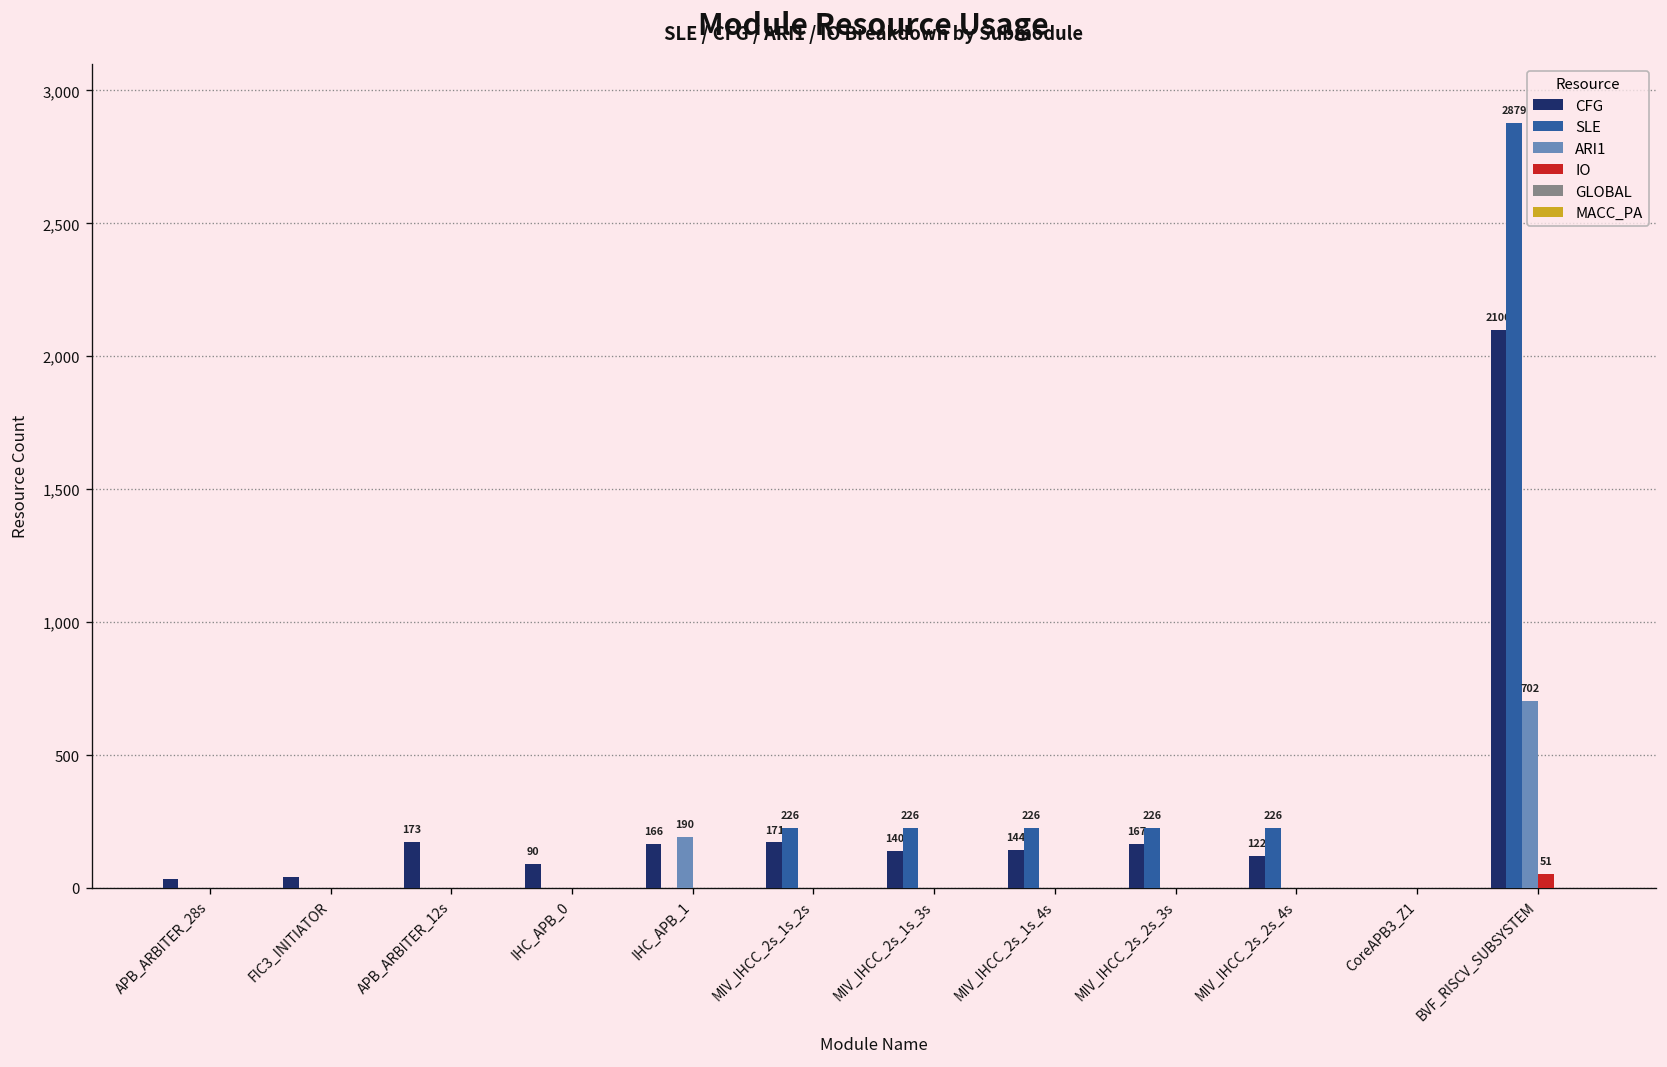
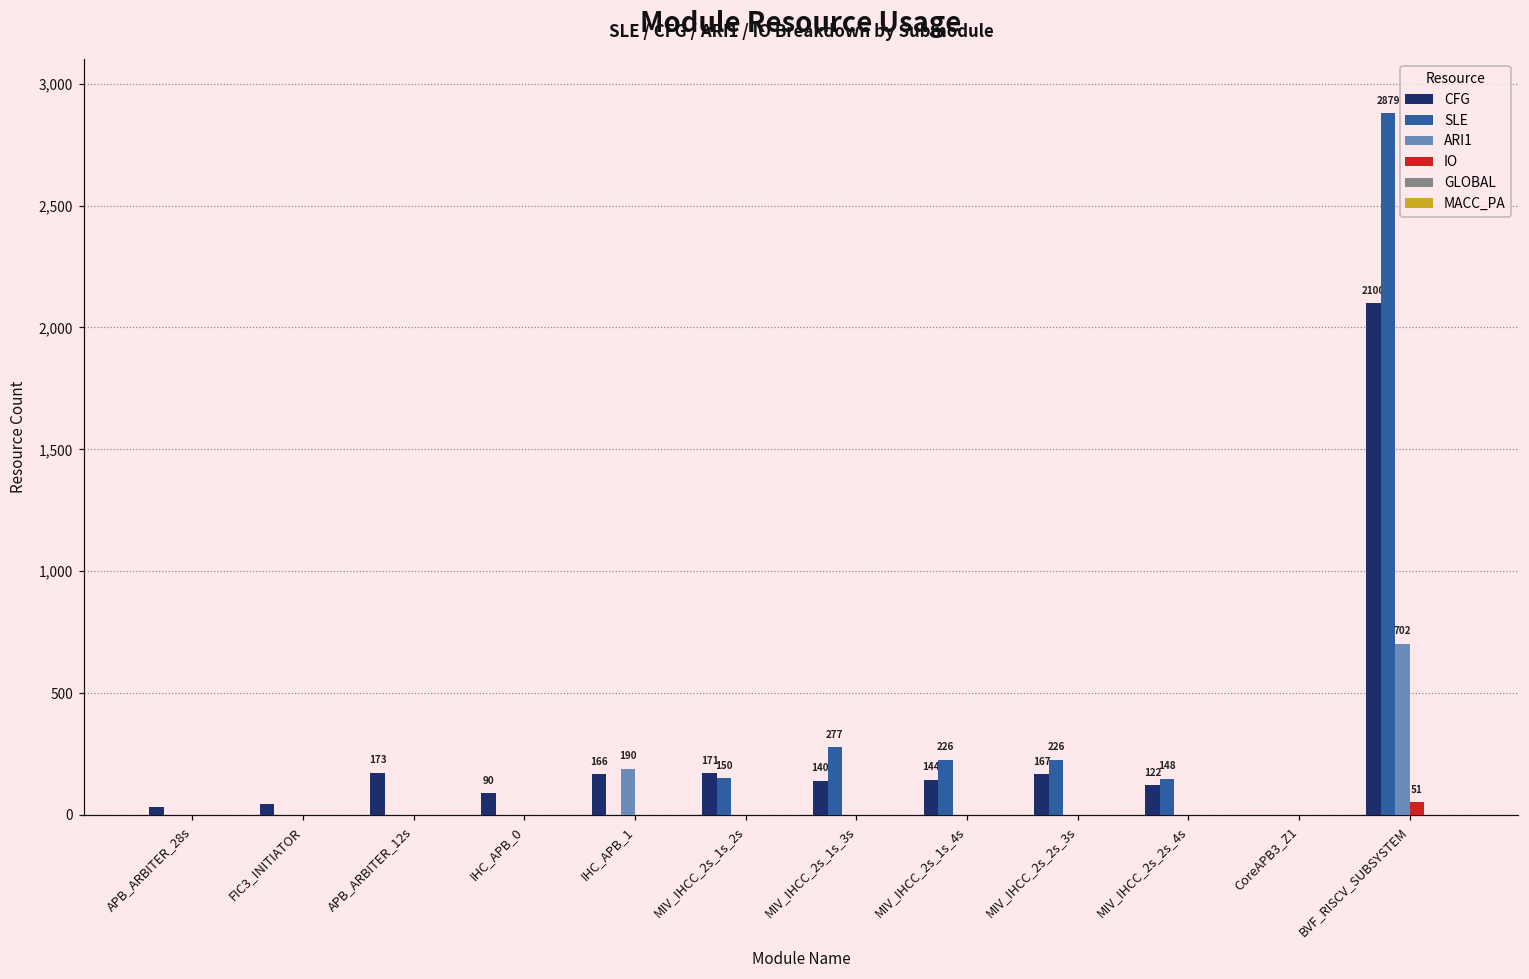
SLE, MIV_IHCC_2s_1s_2s: 226 -> 150
SLE, MIV_IHCC_2s_1s_3s: 226 -> 277
SLE, MIV_IHCC_2s_2s_4s: 226 -> 148
